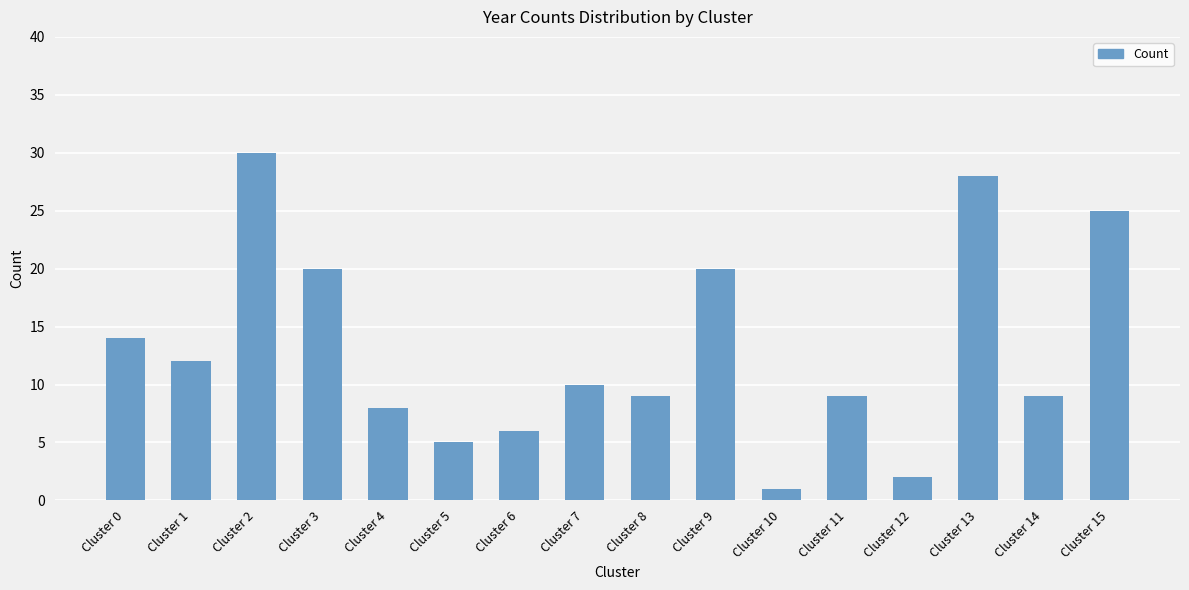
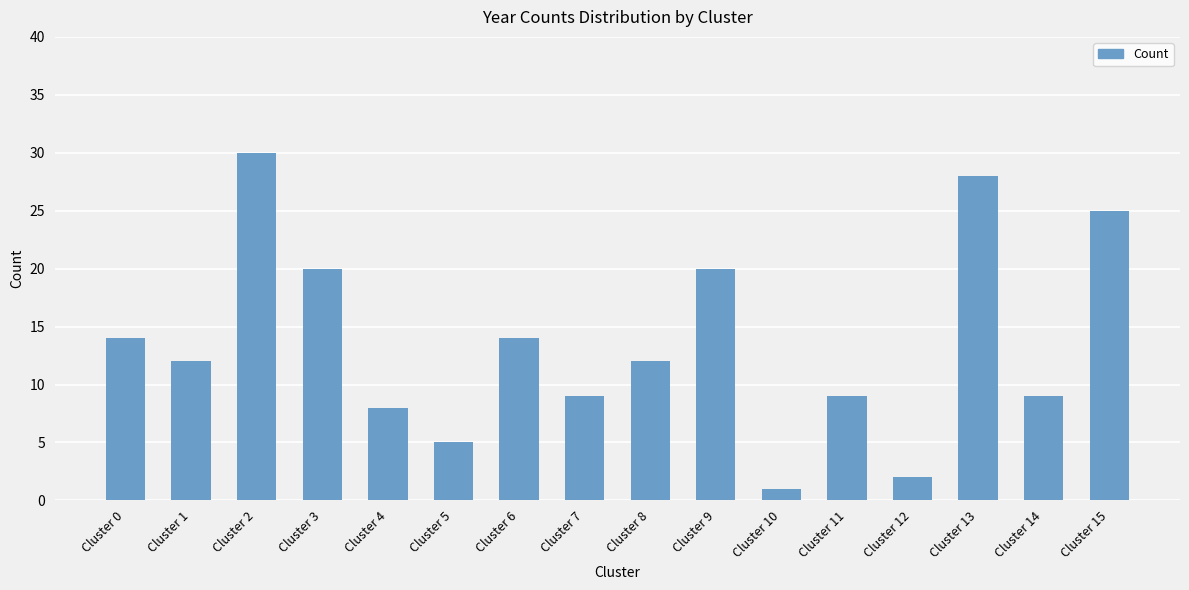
Cluster 6: 6 -> 14
Cluster 7: 10 -> 9
Cluster 8: 9 -> 12
